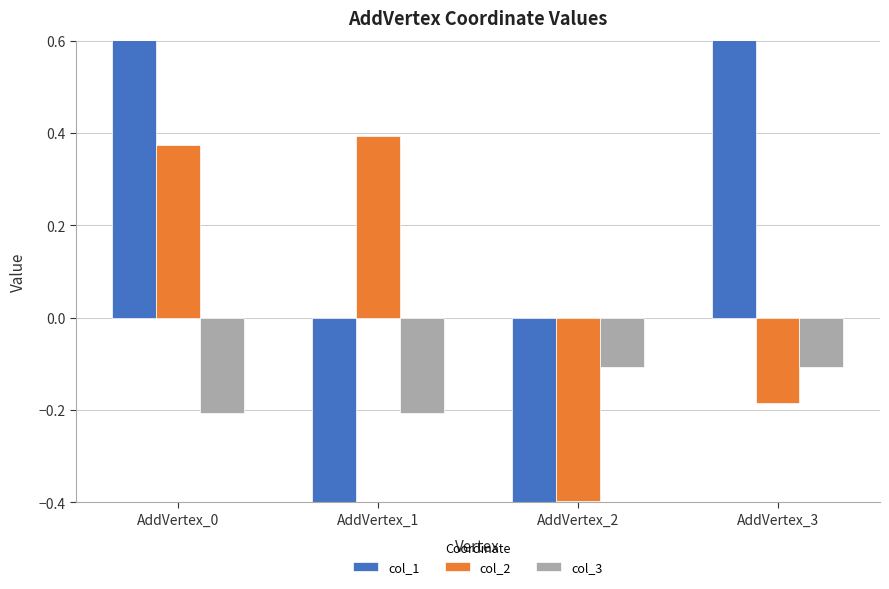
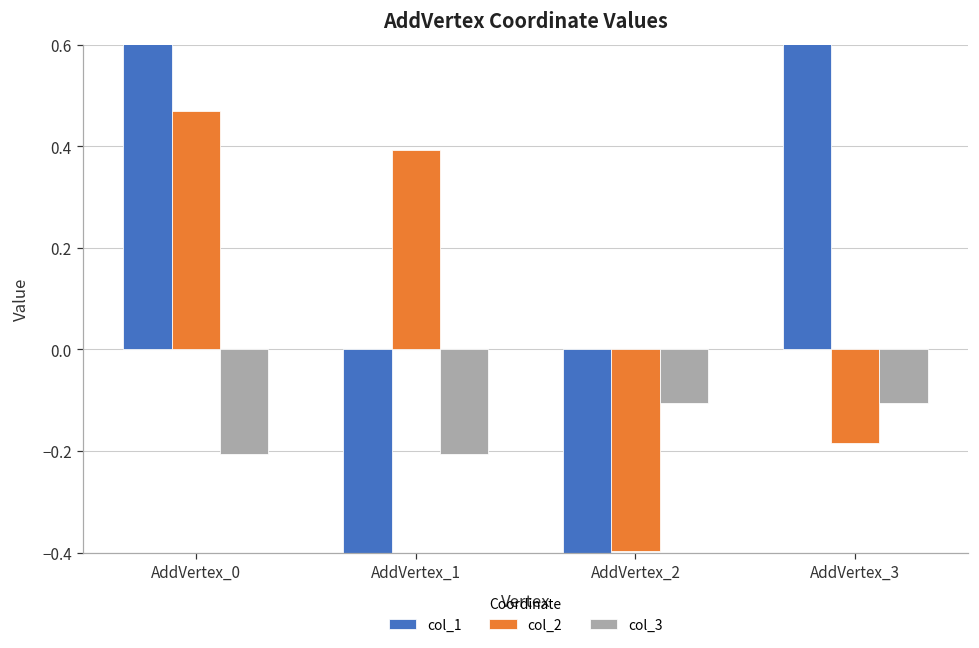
col_2, AddVertex_0: 0.38 -> 0.47
